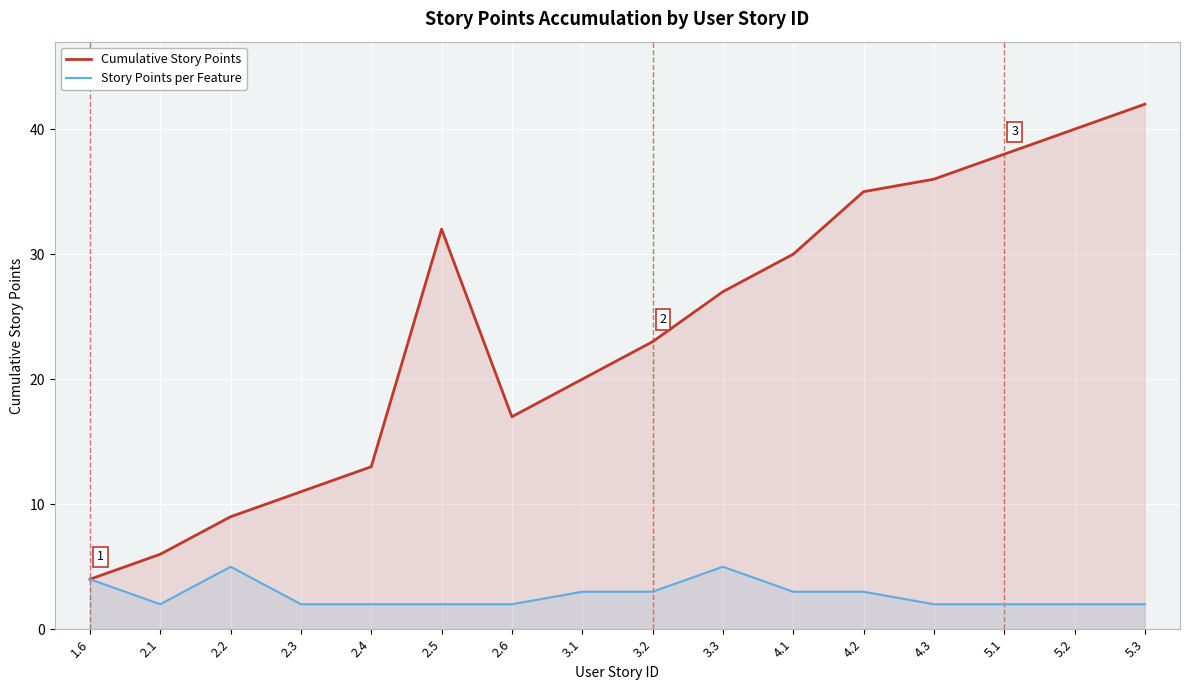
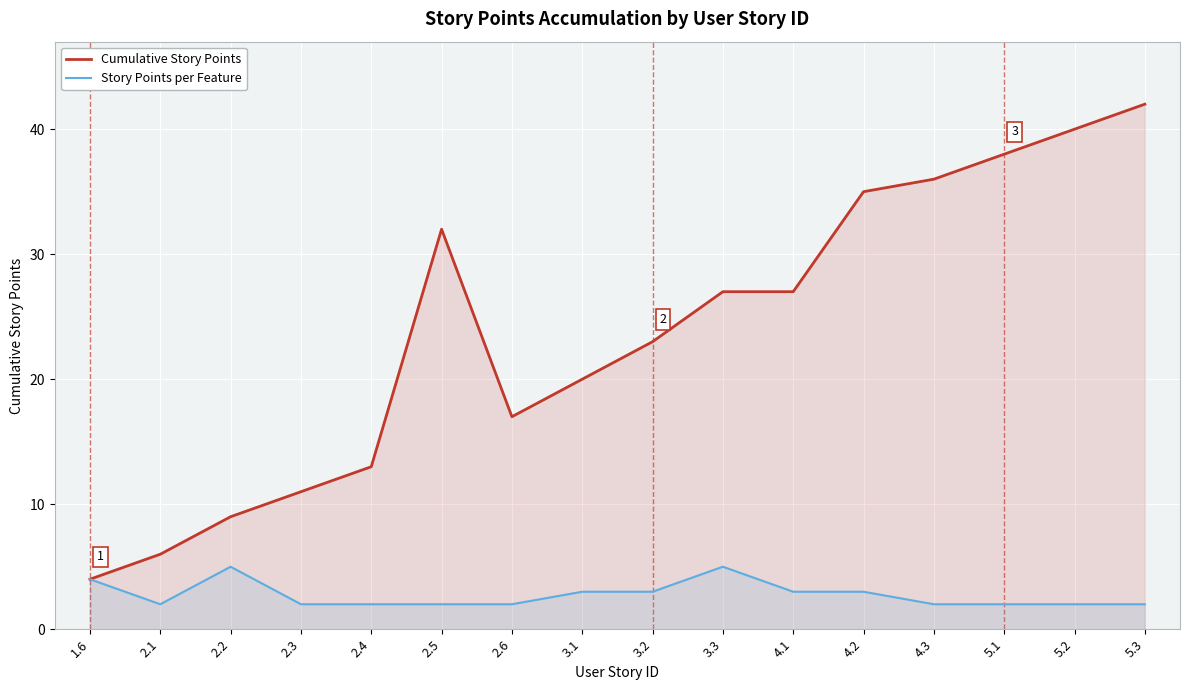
Cumulative Story Points, 4.1: 30 -> 27
